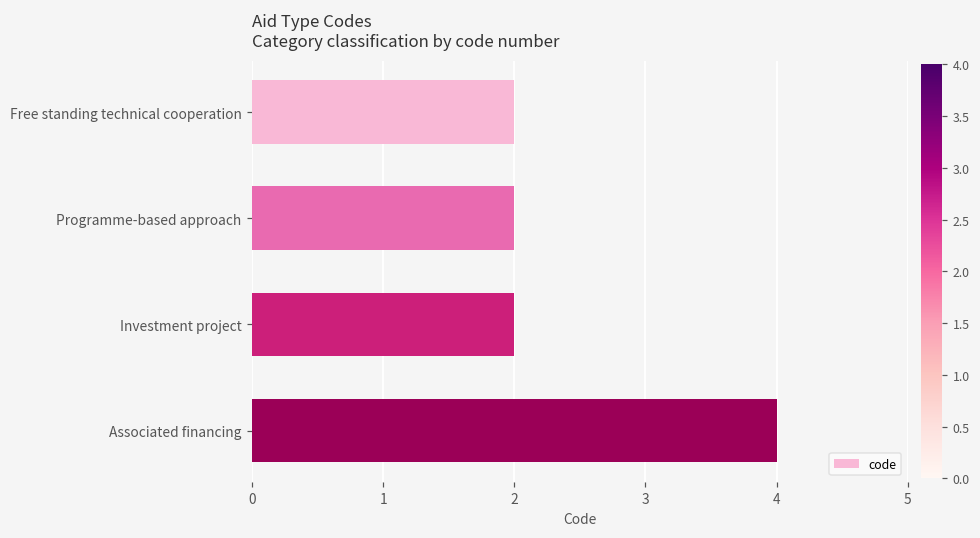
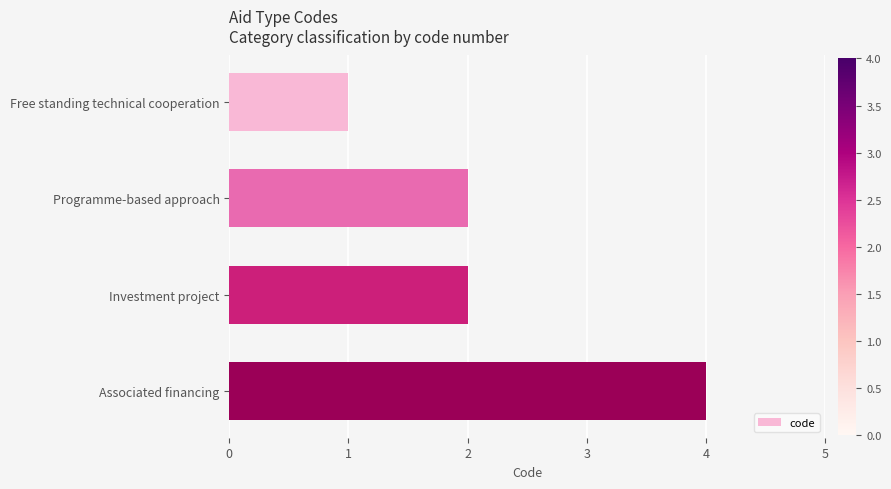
Free standing technical cooperation: 2 -> 1
